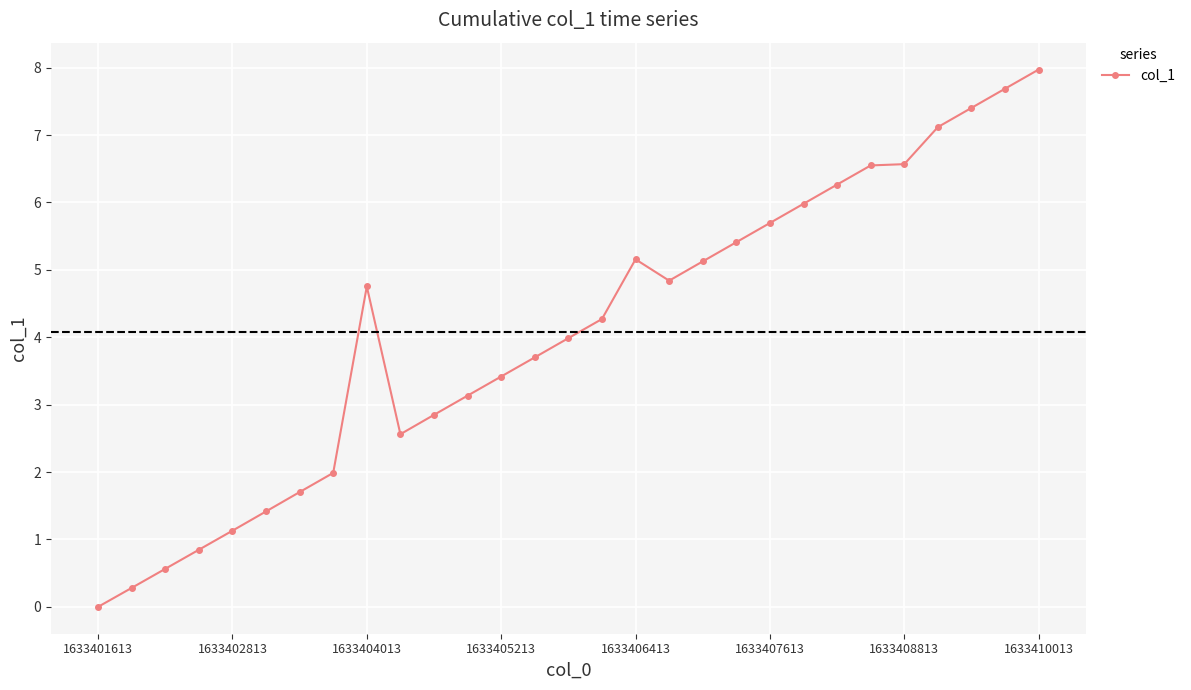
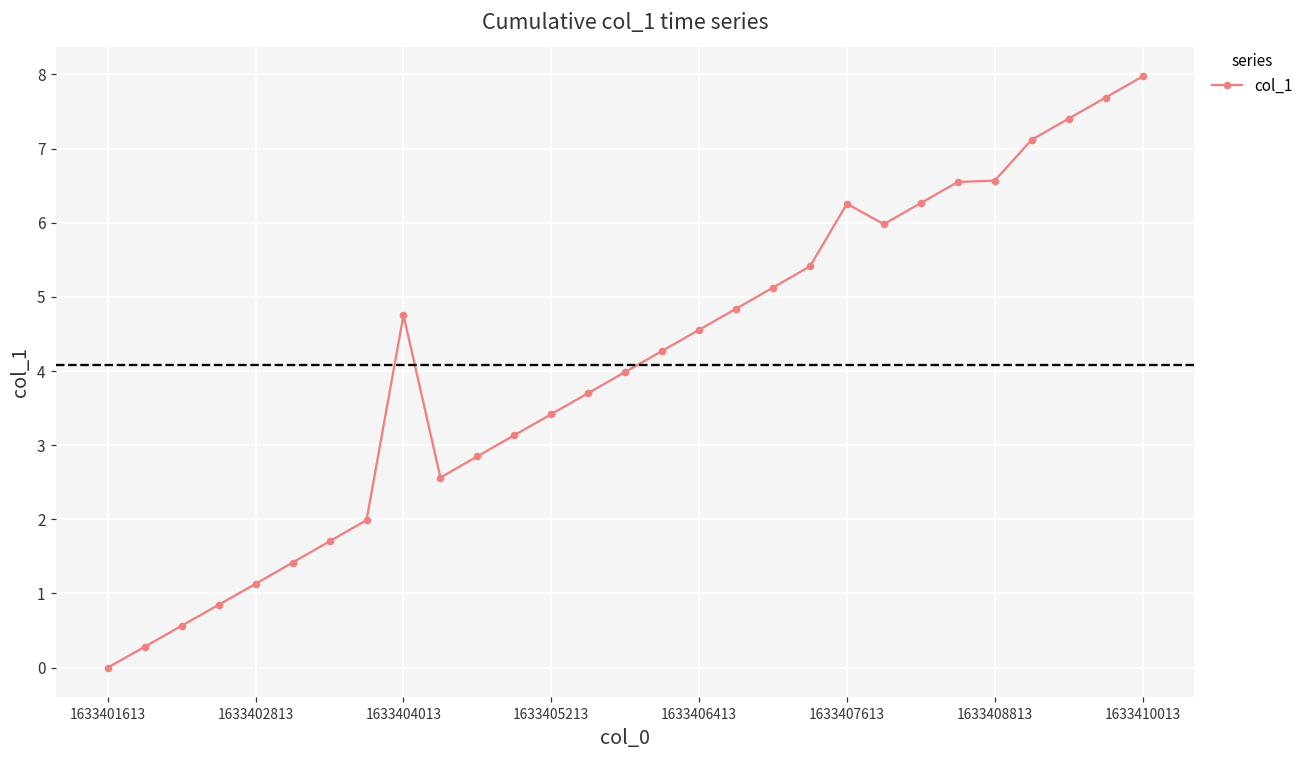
1633406413: 5.2 -> 4.6
1633407613: 5.7 -> 6.3
